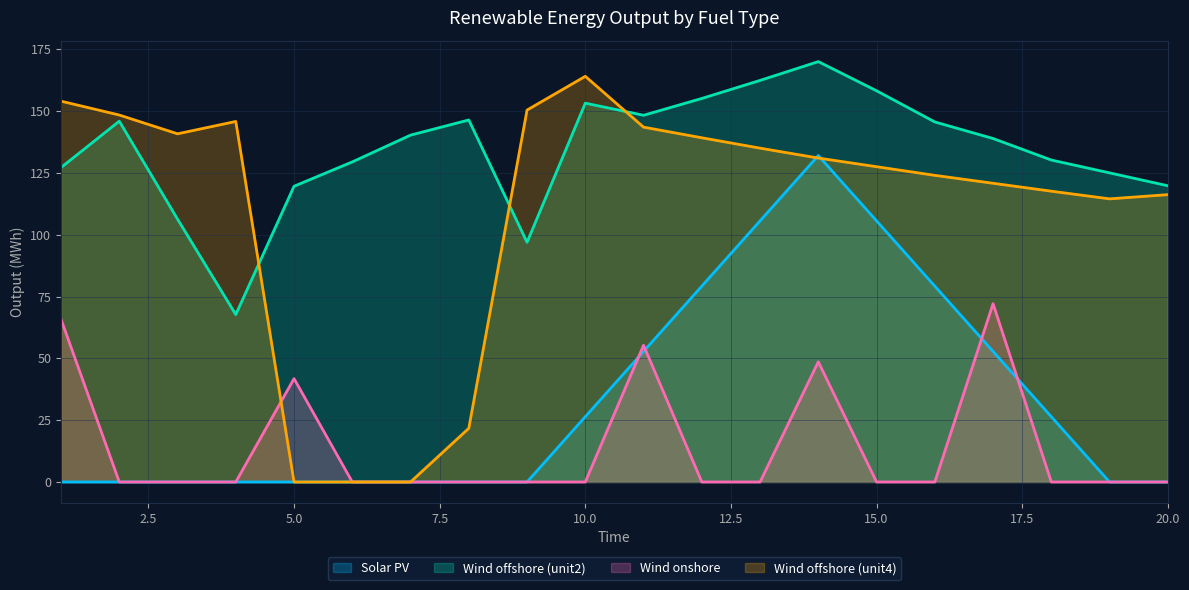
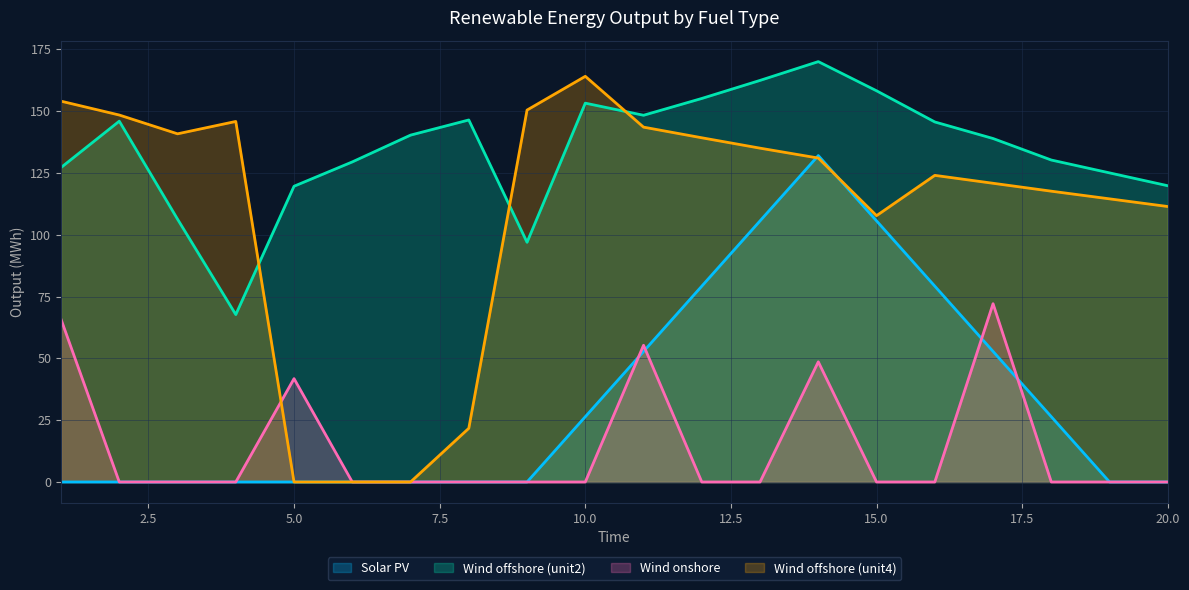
Wind offshore (unit4), 15.0: 128 -> 108
Wind offshore (unit4), 20.0: 116 -> 111
